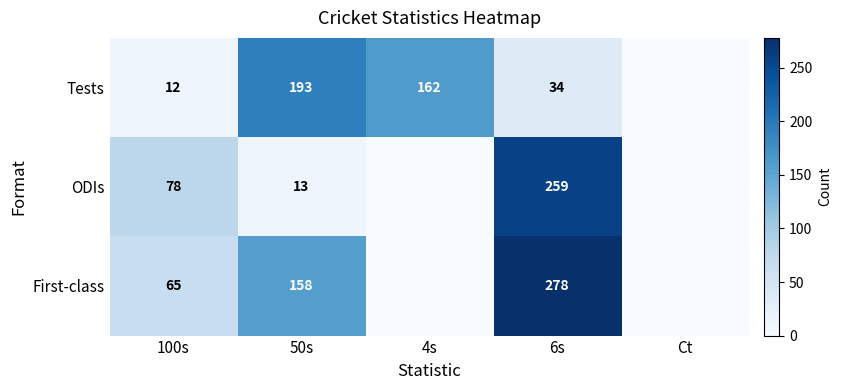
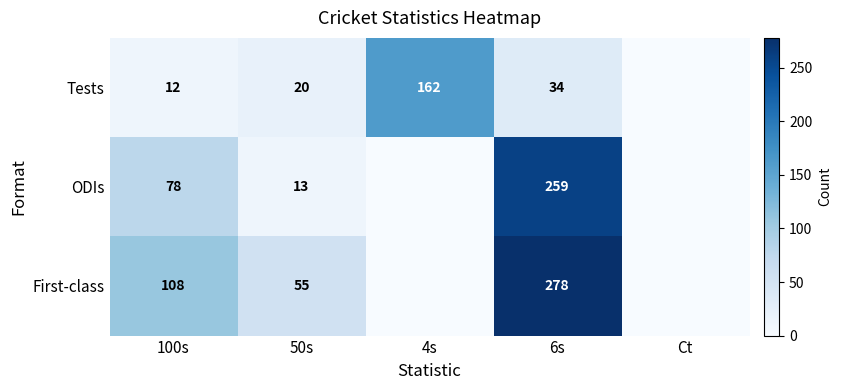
Tests, 50s: 193 -> 20
First-class, 100s: 65 -> 108
First-class, 50s: 158 -> 55
